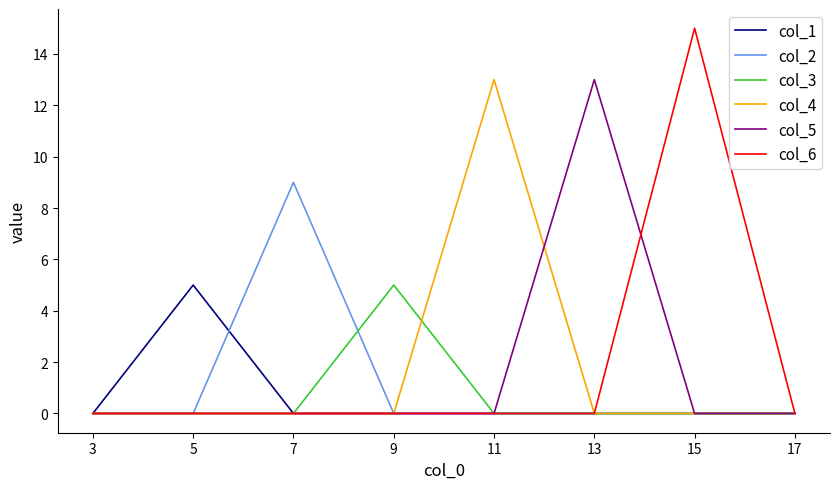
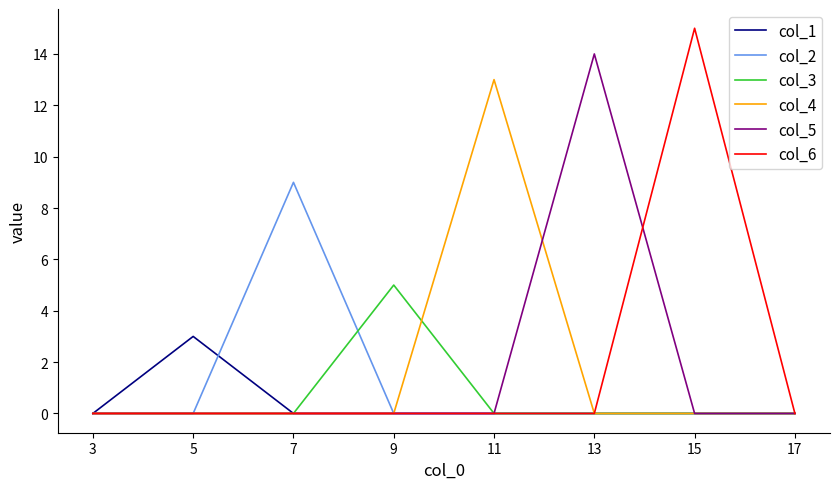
col_1, 5: 5 -> 3
col_5, 13: 13 -> 14
